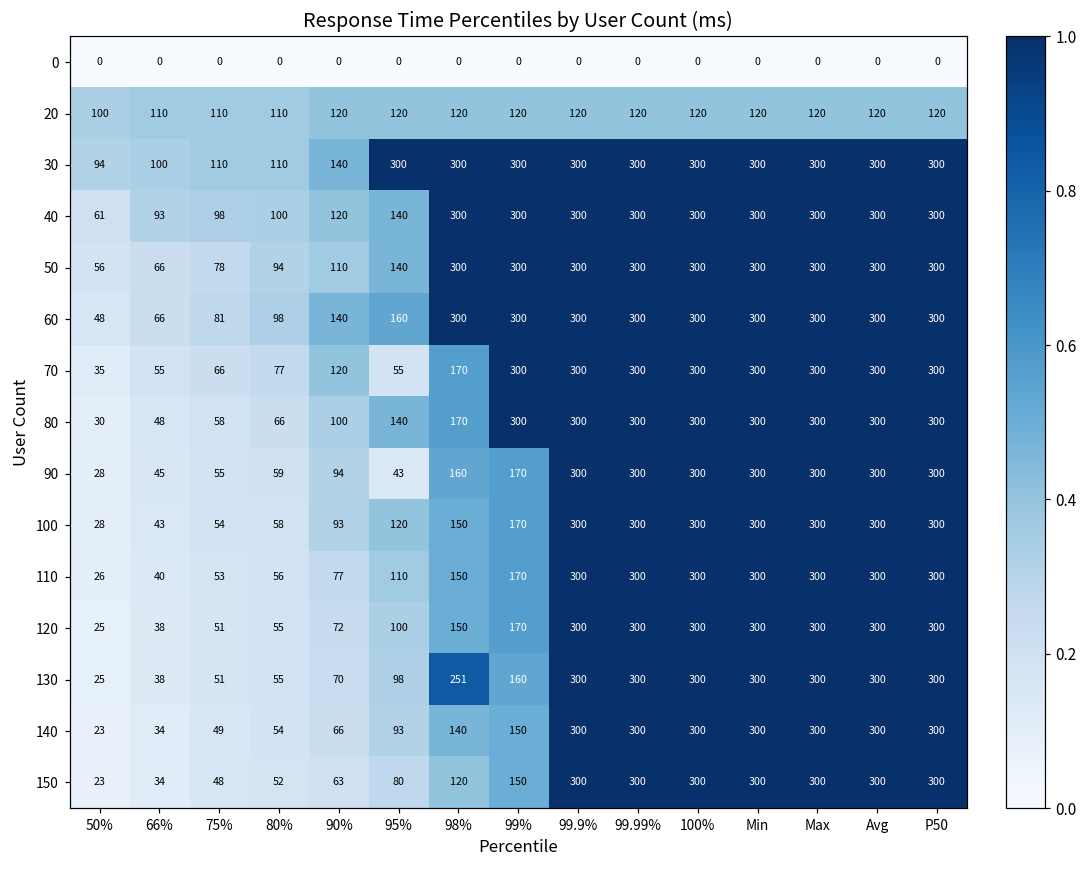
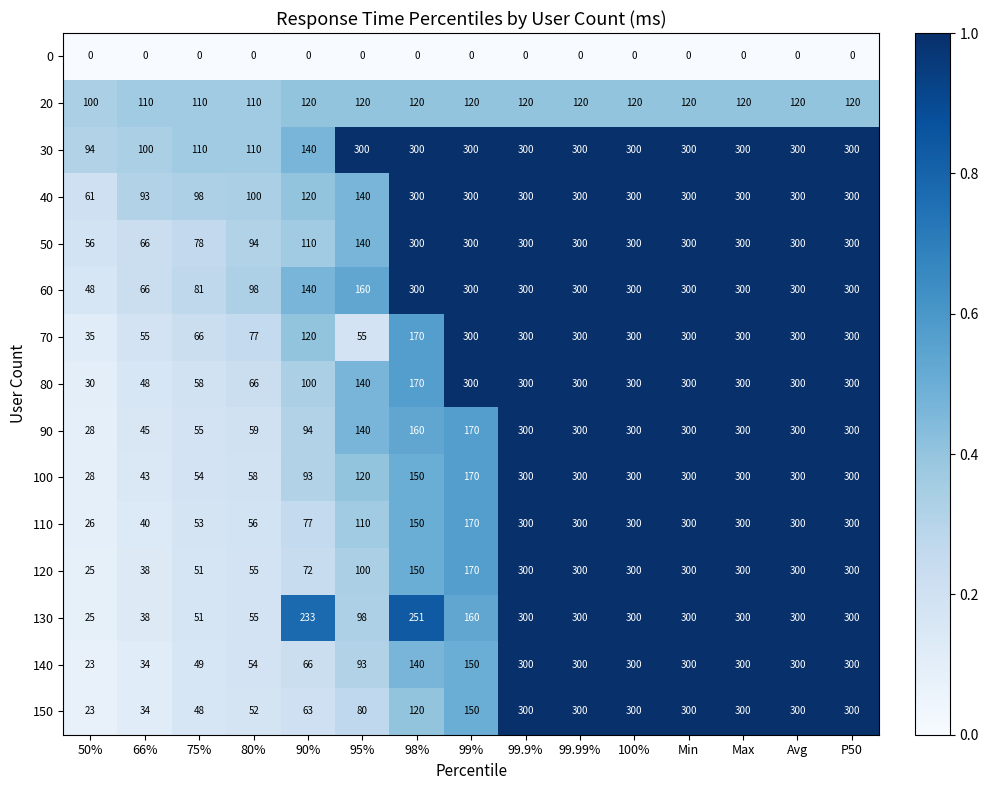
90, 95%: 43 -> 140
130, 90%: 70 -> 233
